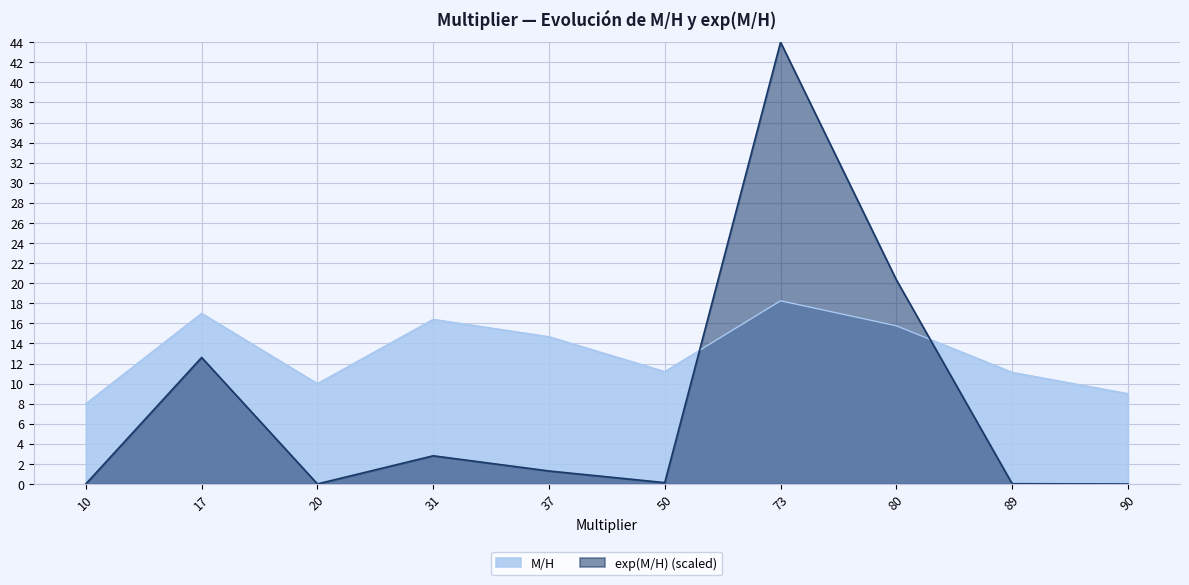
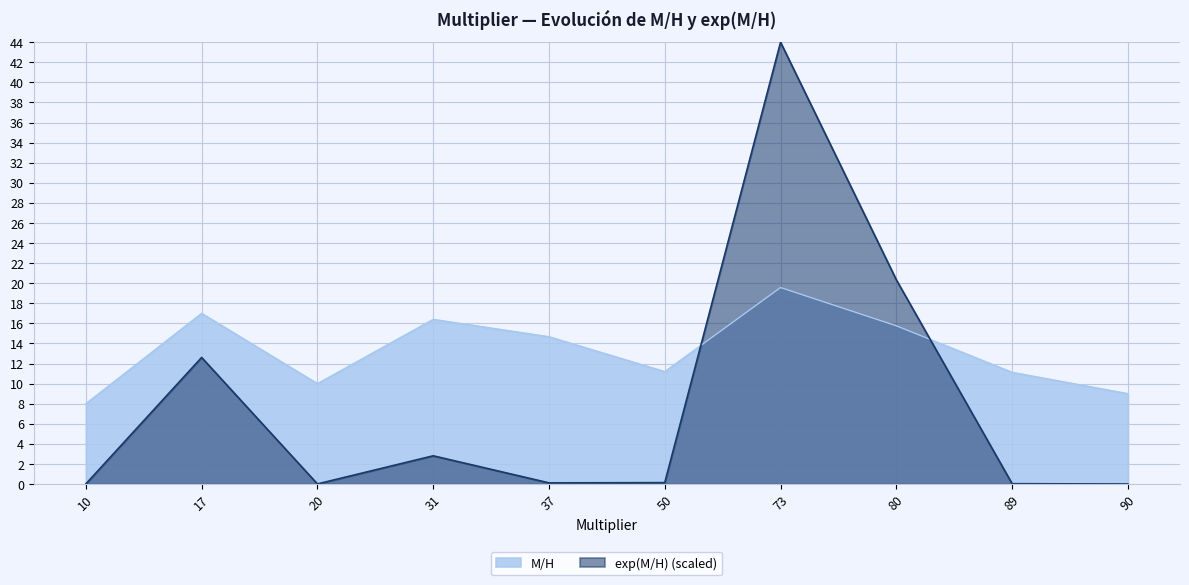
exp(M/H) (scaled), 37: 1.3 -> 0.1
M/H, 73: 18.3 -> 19.6
